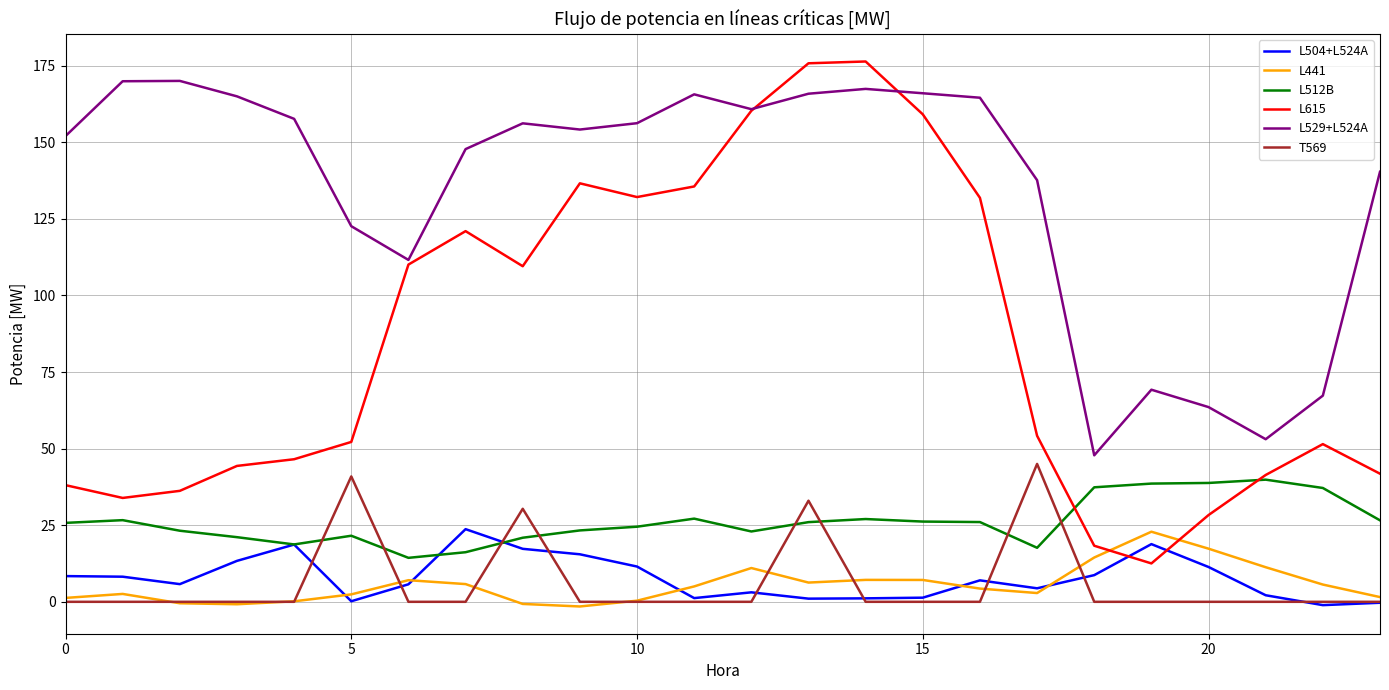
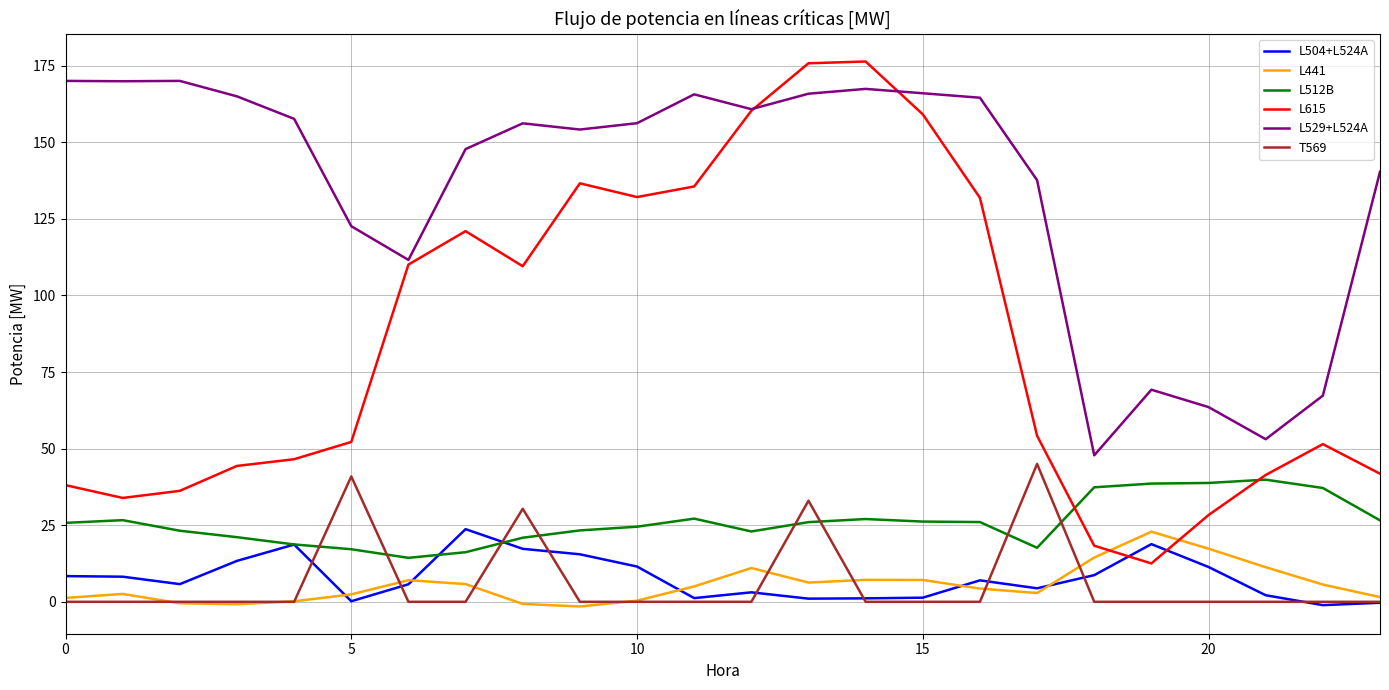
L529+L524A, 0: 152 -> 170
L512B, 5: 22 -> 17
